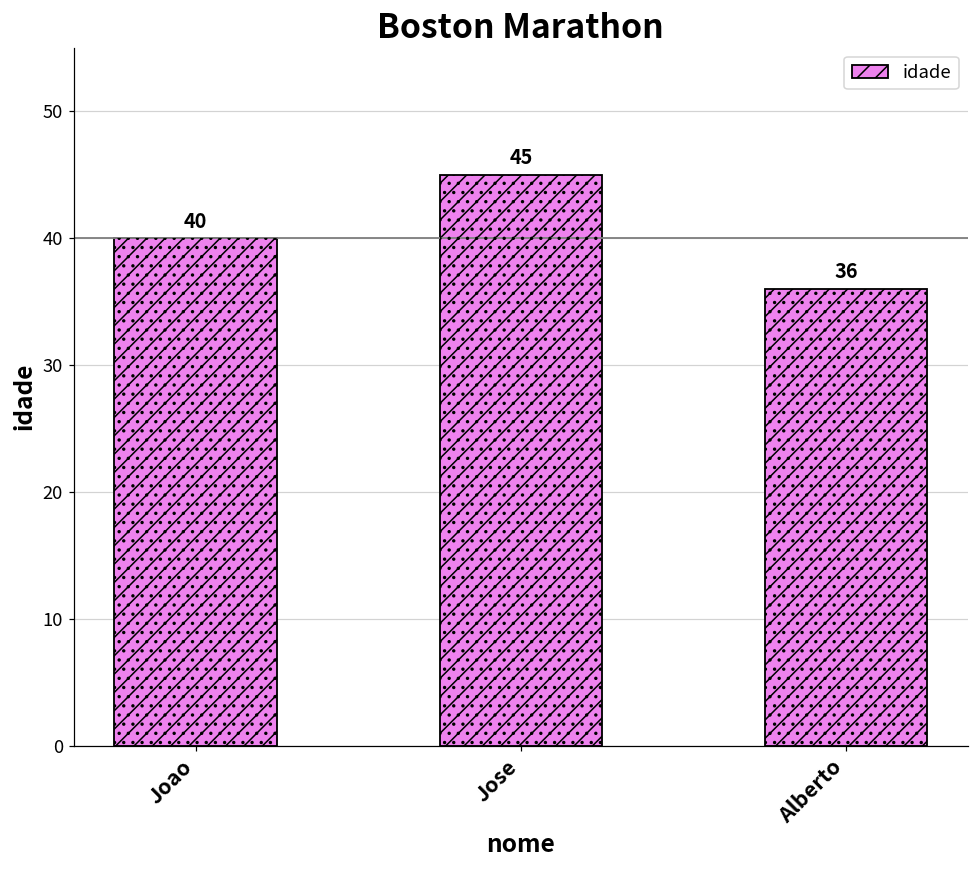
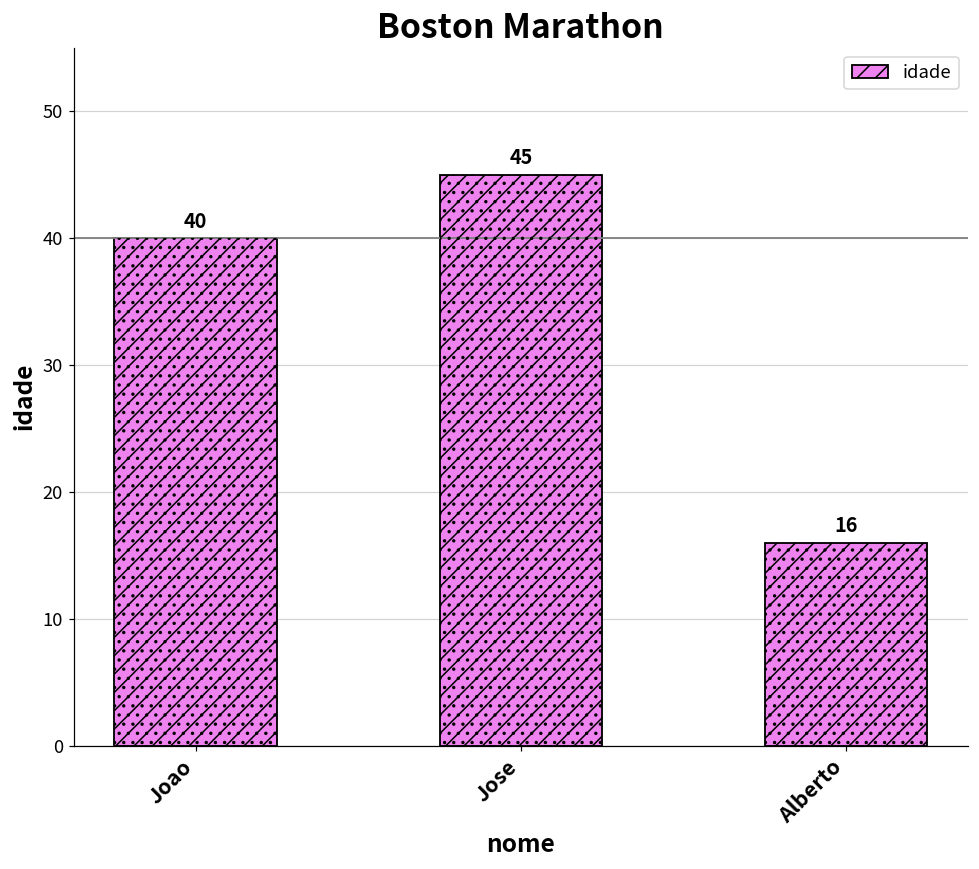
Alberto: 36 -> 16
